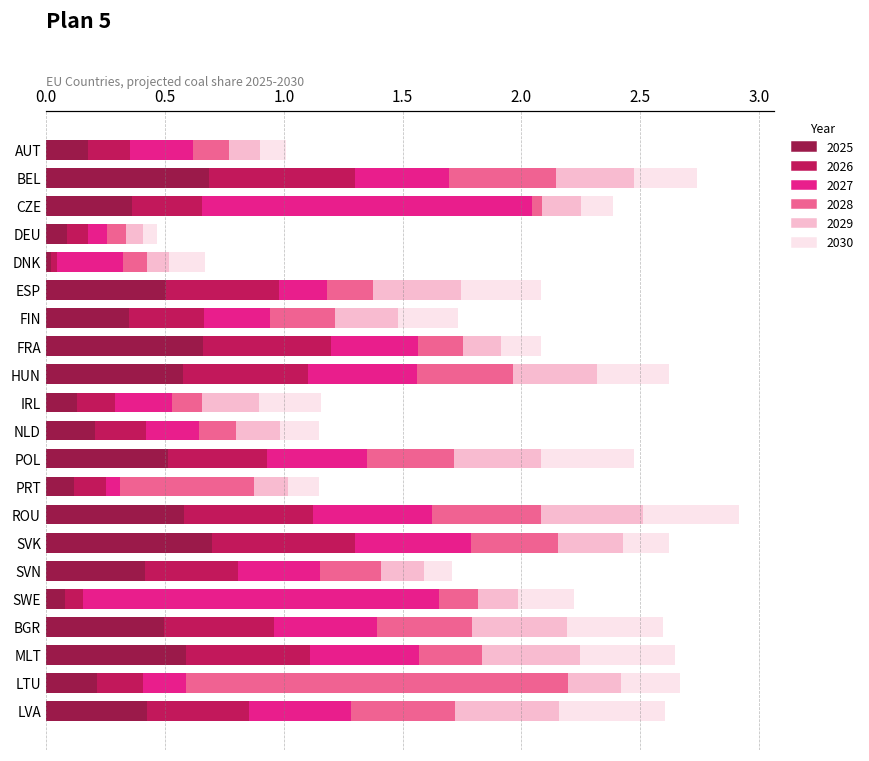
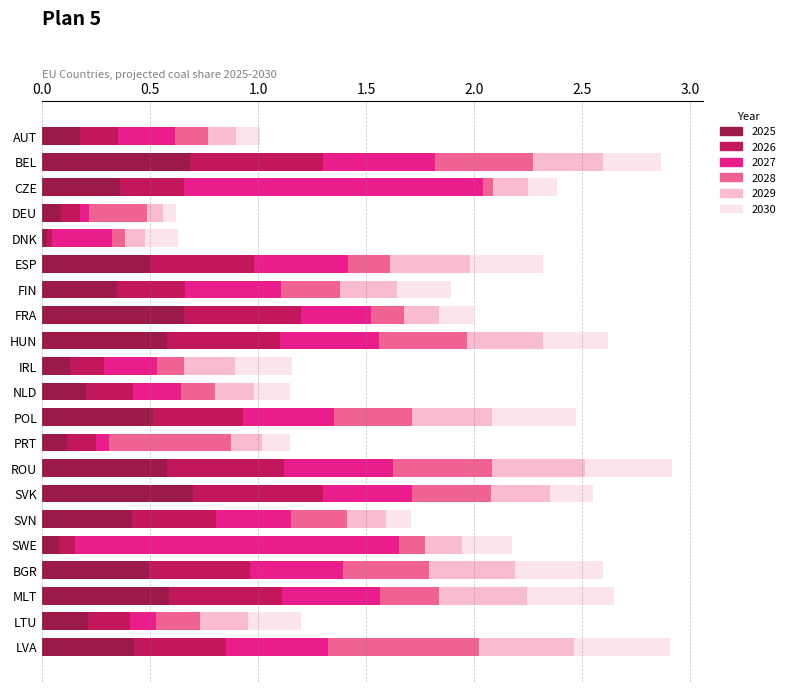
2027, BEL: 0.39 -> 0.52
2027, DEU: 0.08 -> 0.04
2028, DEU: 0.08 -> 0.27
2028, DNK: 0.10 -> 0.06
2027, ESP: 0.20 -> 0.44
2027, FIN: 0.28 -> 0.44
2027, FRA: 0.37 -> 0.32
2028, FRA: 0.19 -> 0.15
2027, SVK: 0.49 -> 0.41
2028, SWE: 0.16 -> 0.12
2027, LTU: 0.18 -> 0.12
2028, LTU: 1.61 -> 0.20
2027, LVA: 0.43 -> 0.47
2028, LVA: 0.44 -> 0.70
